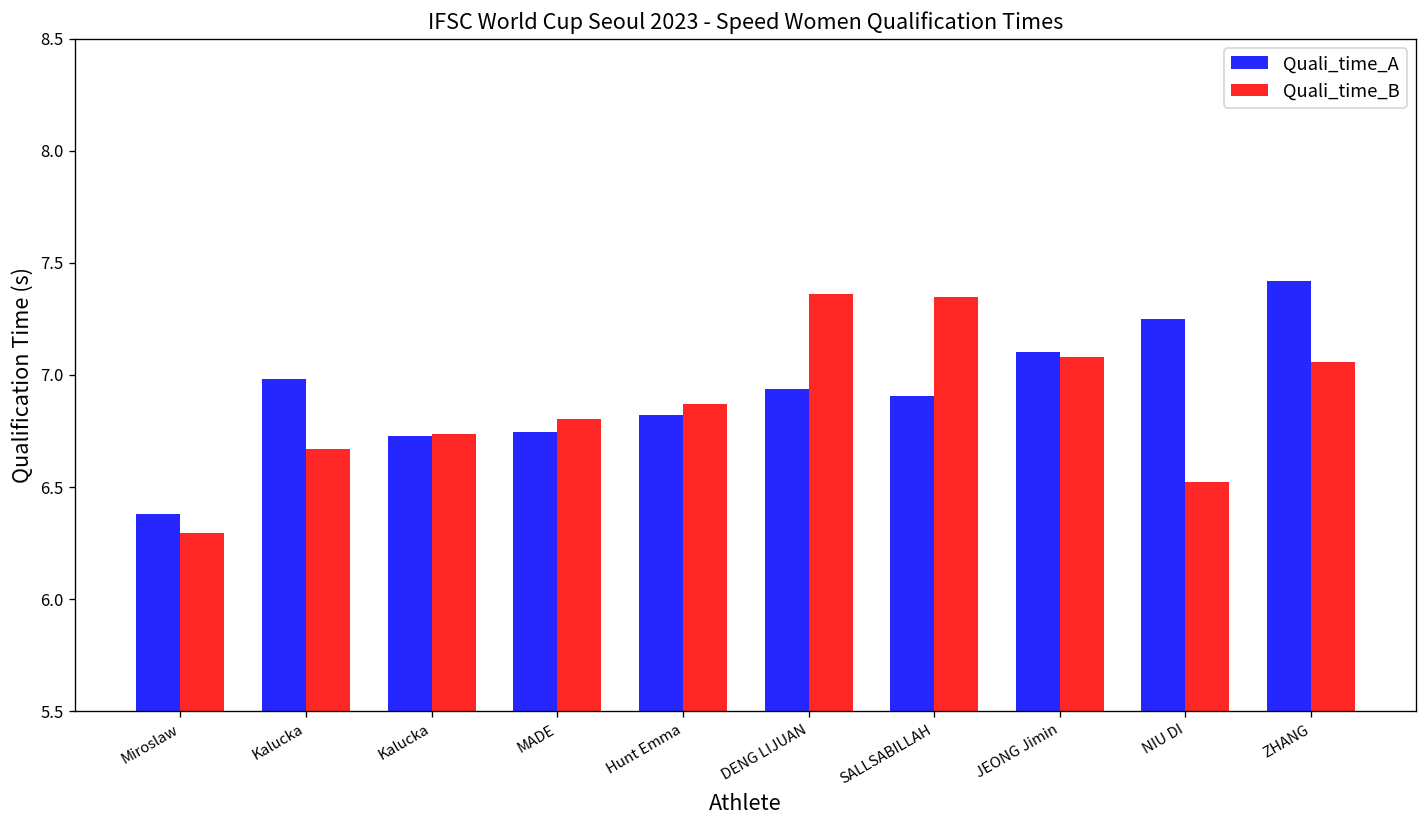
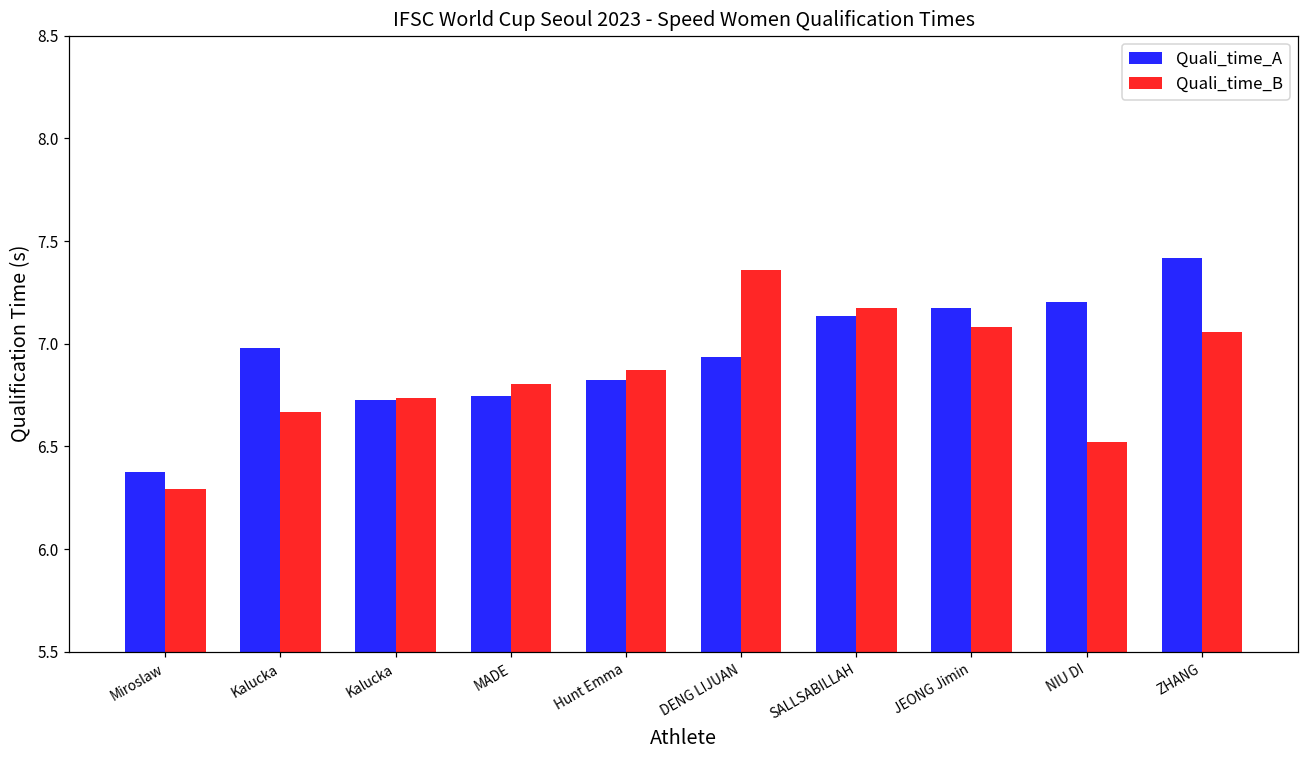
Quali_time_A, SALLSABILLAH: 6.91 -> 7.13
Quali_time_B, SALLSABILLAH: 7.35 -> 7.17
Quali_time_A, JEONG Jimin: 7.10 -> 7.17
Quali_time_A, NIU DI: 7.25 -> 7.21
